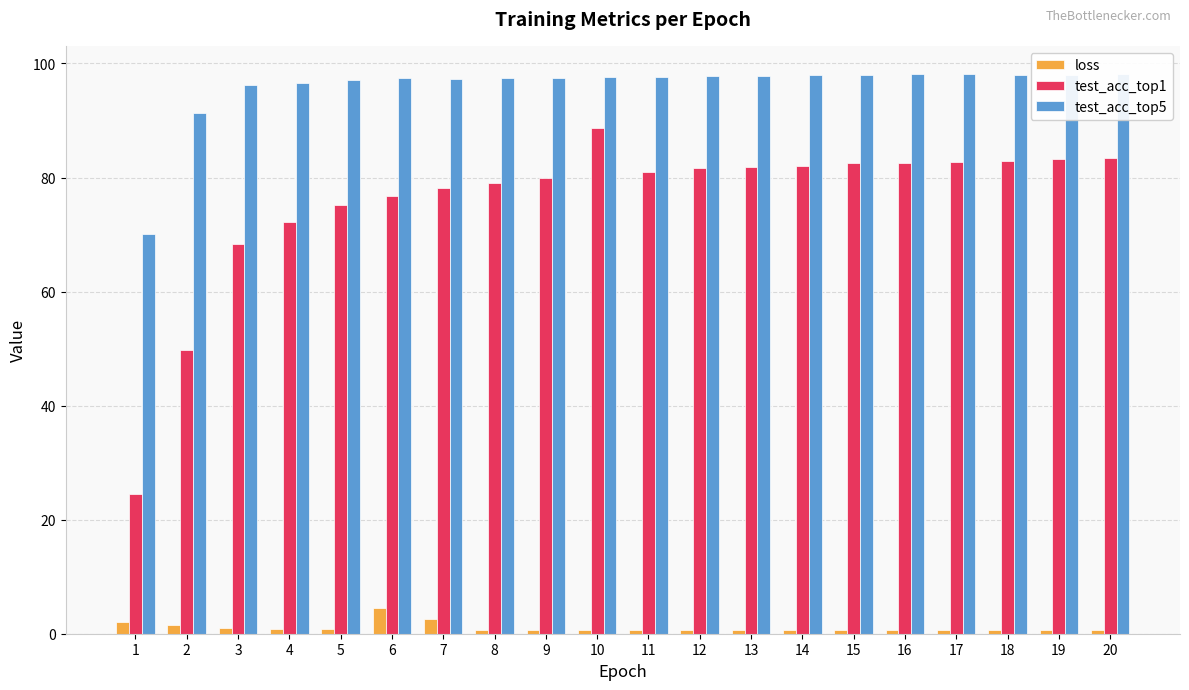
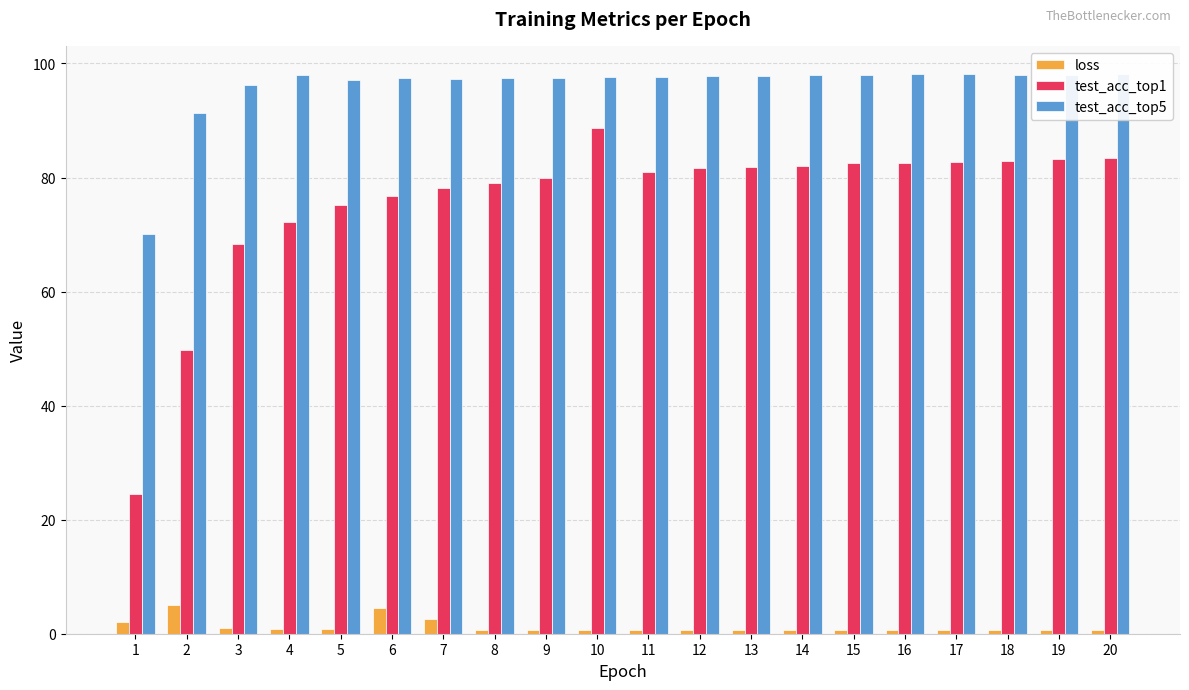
loss, 2: 1 -> 5
test_acc_top5, 4: 97 -> 98
